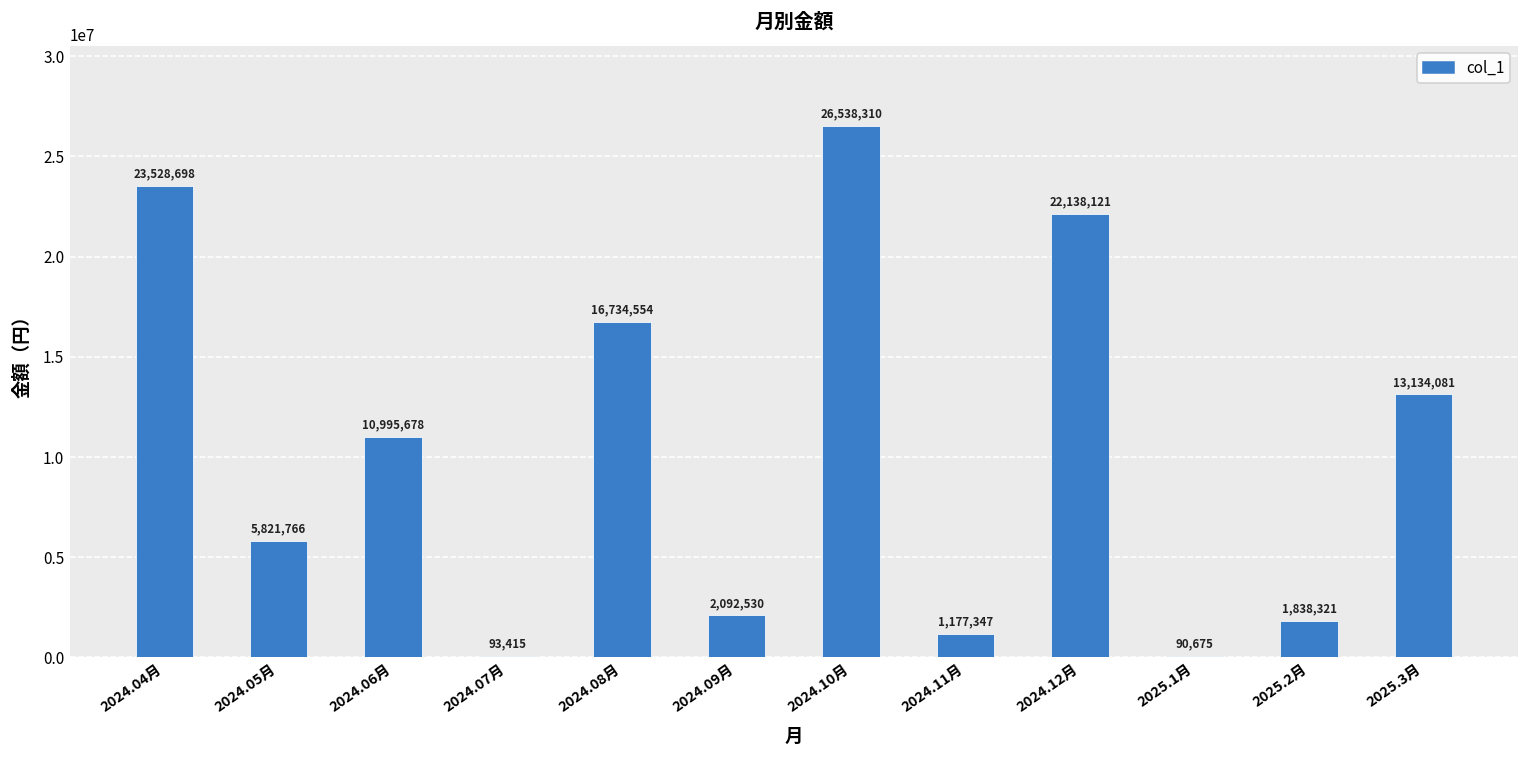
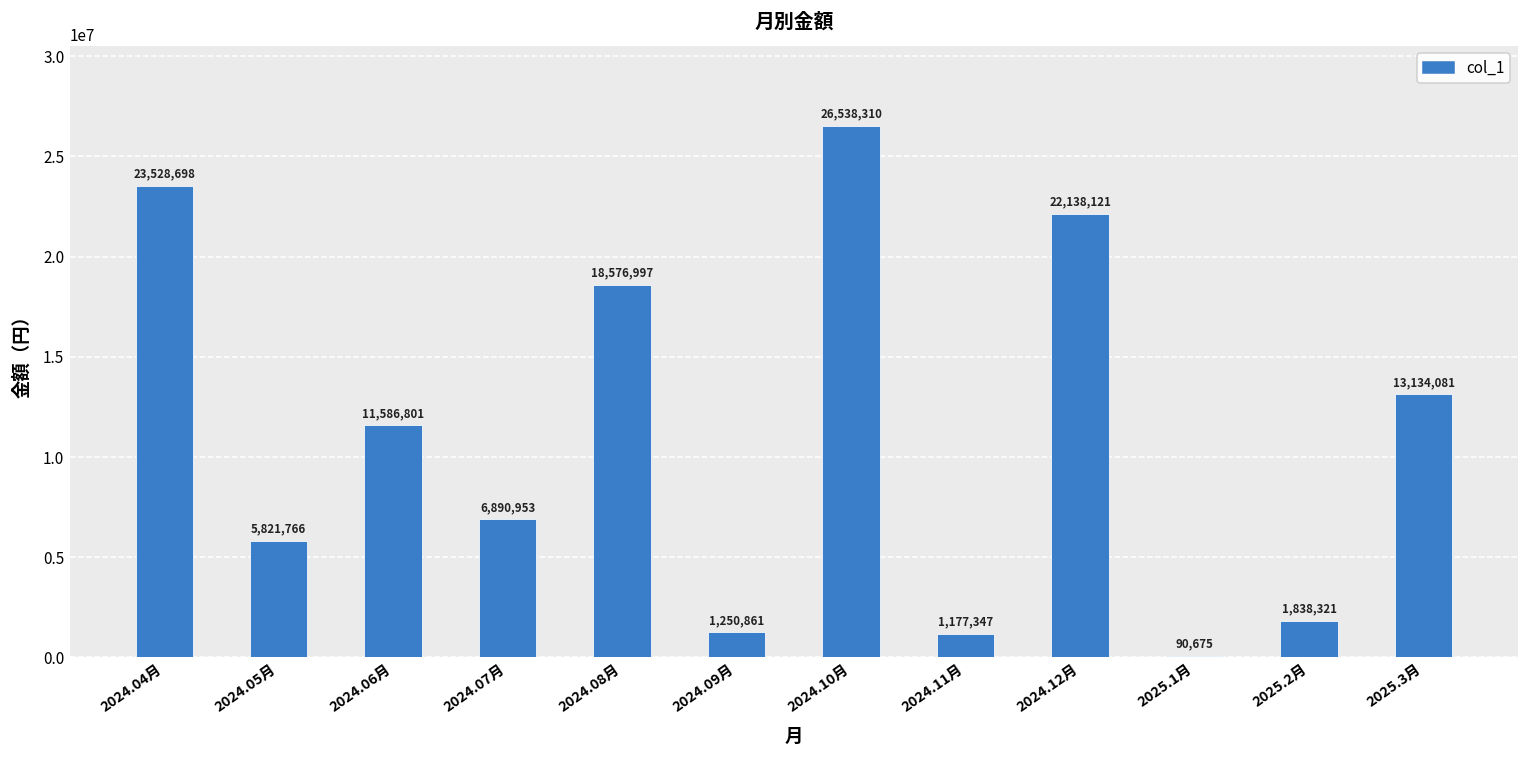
2024.06月: 10,995,678 -> 11,586,801
2024.07月: 93,415 -> 6,890,953
2024.08月: 16,734,554 -> 18,576,997
2024.09月: 2,092,530 -> 1,250,861
